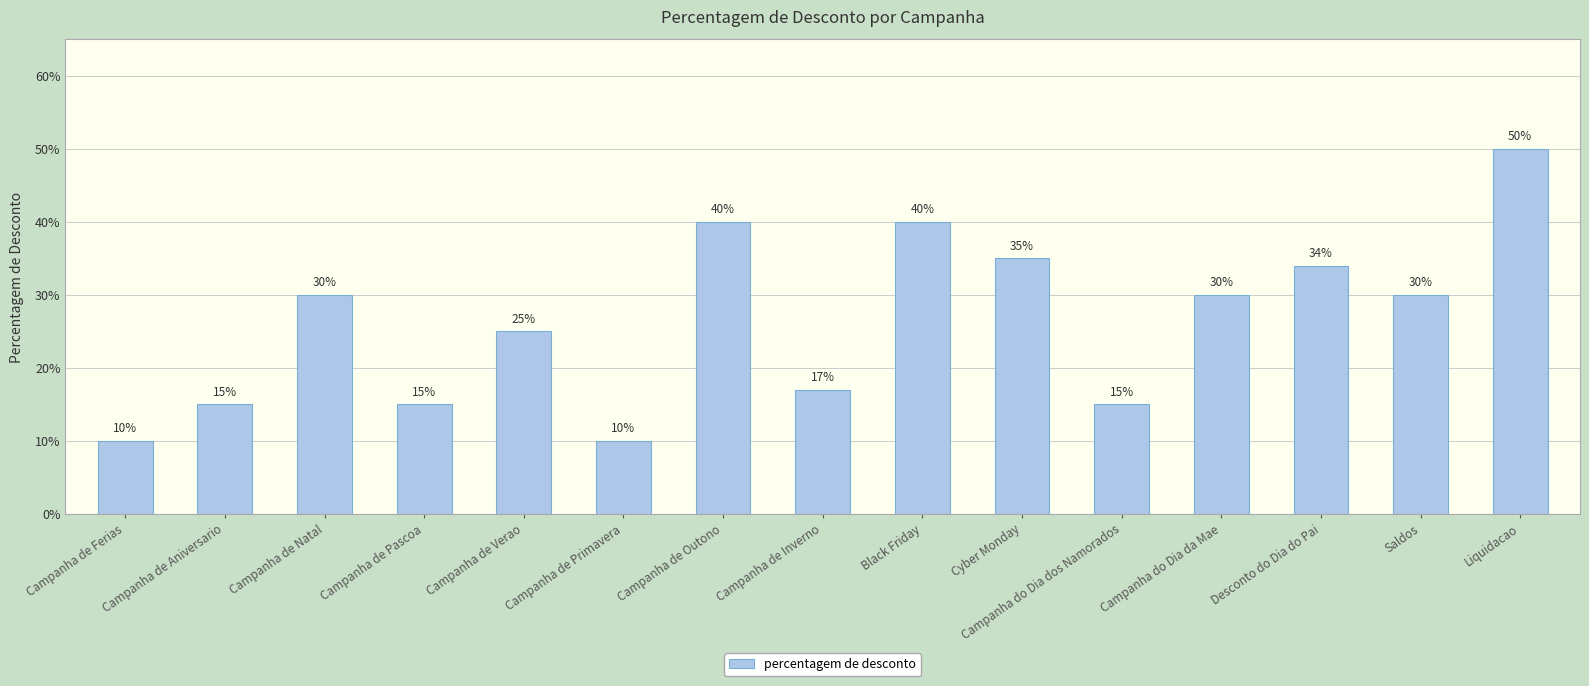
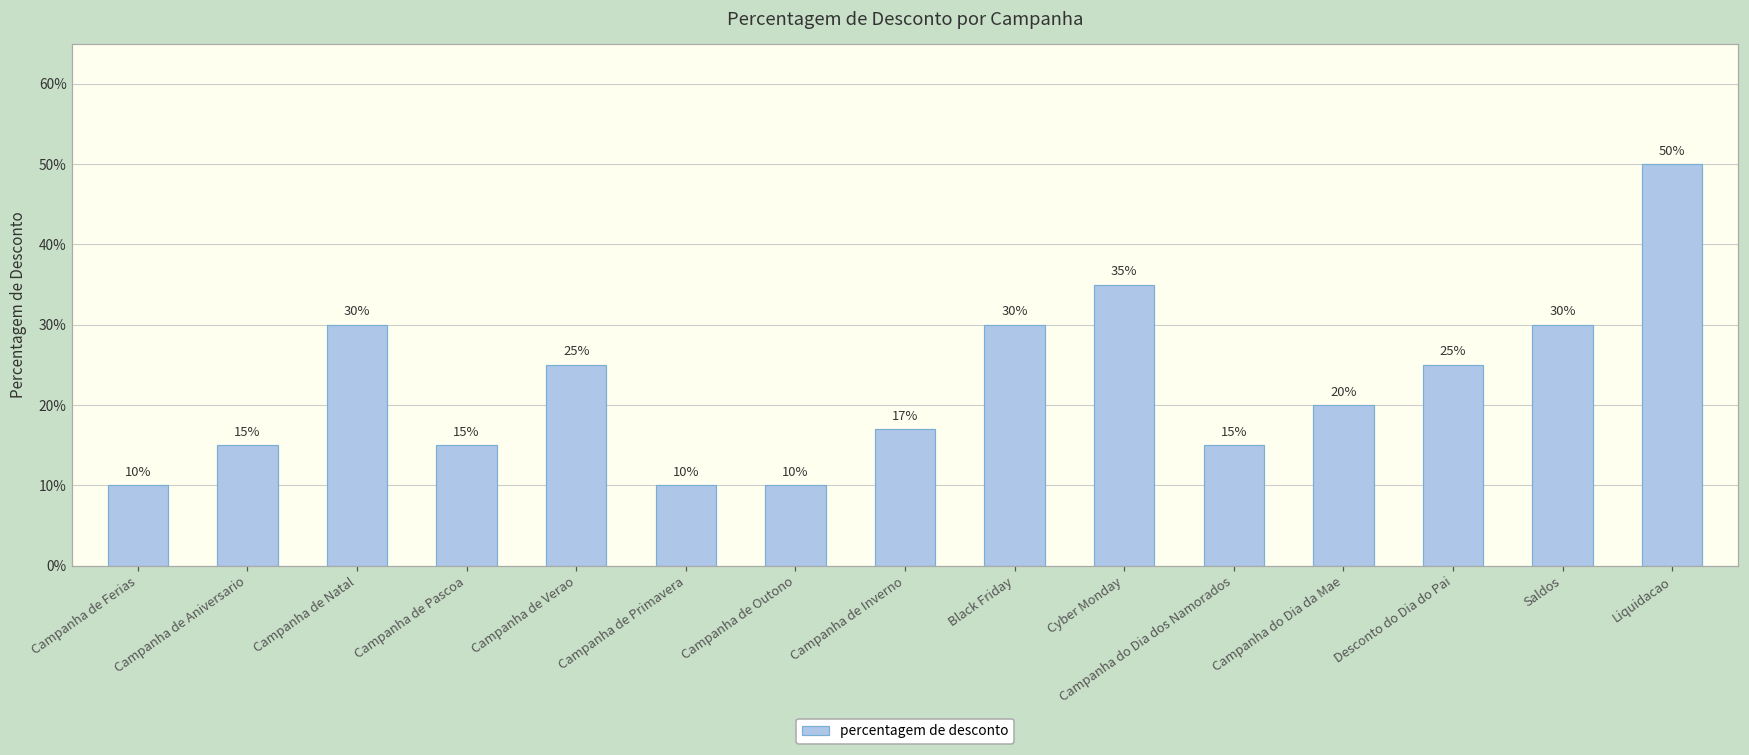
Campanha de Outono: 40% -> 10%
Black Friday: 40% -> 30%
Campanha do Dia da Mae: 30% -> 20%
Desconto do Dia do Pai: 34% -> 25%
